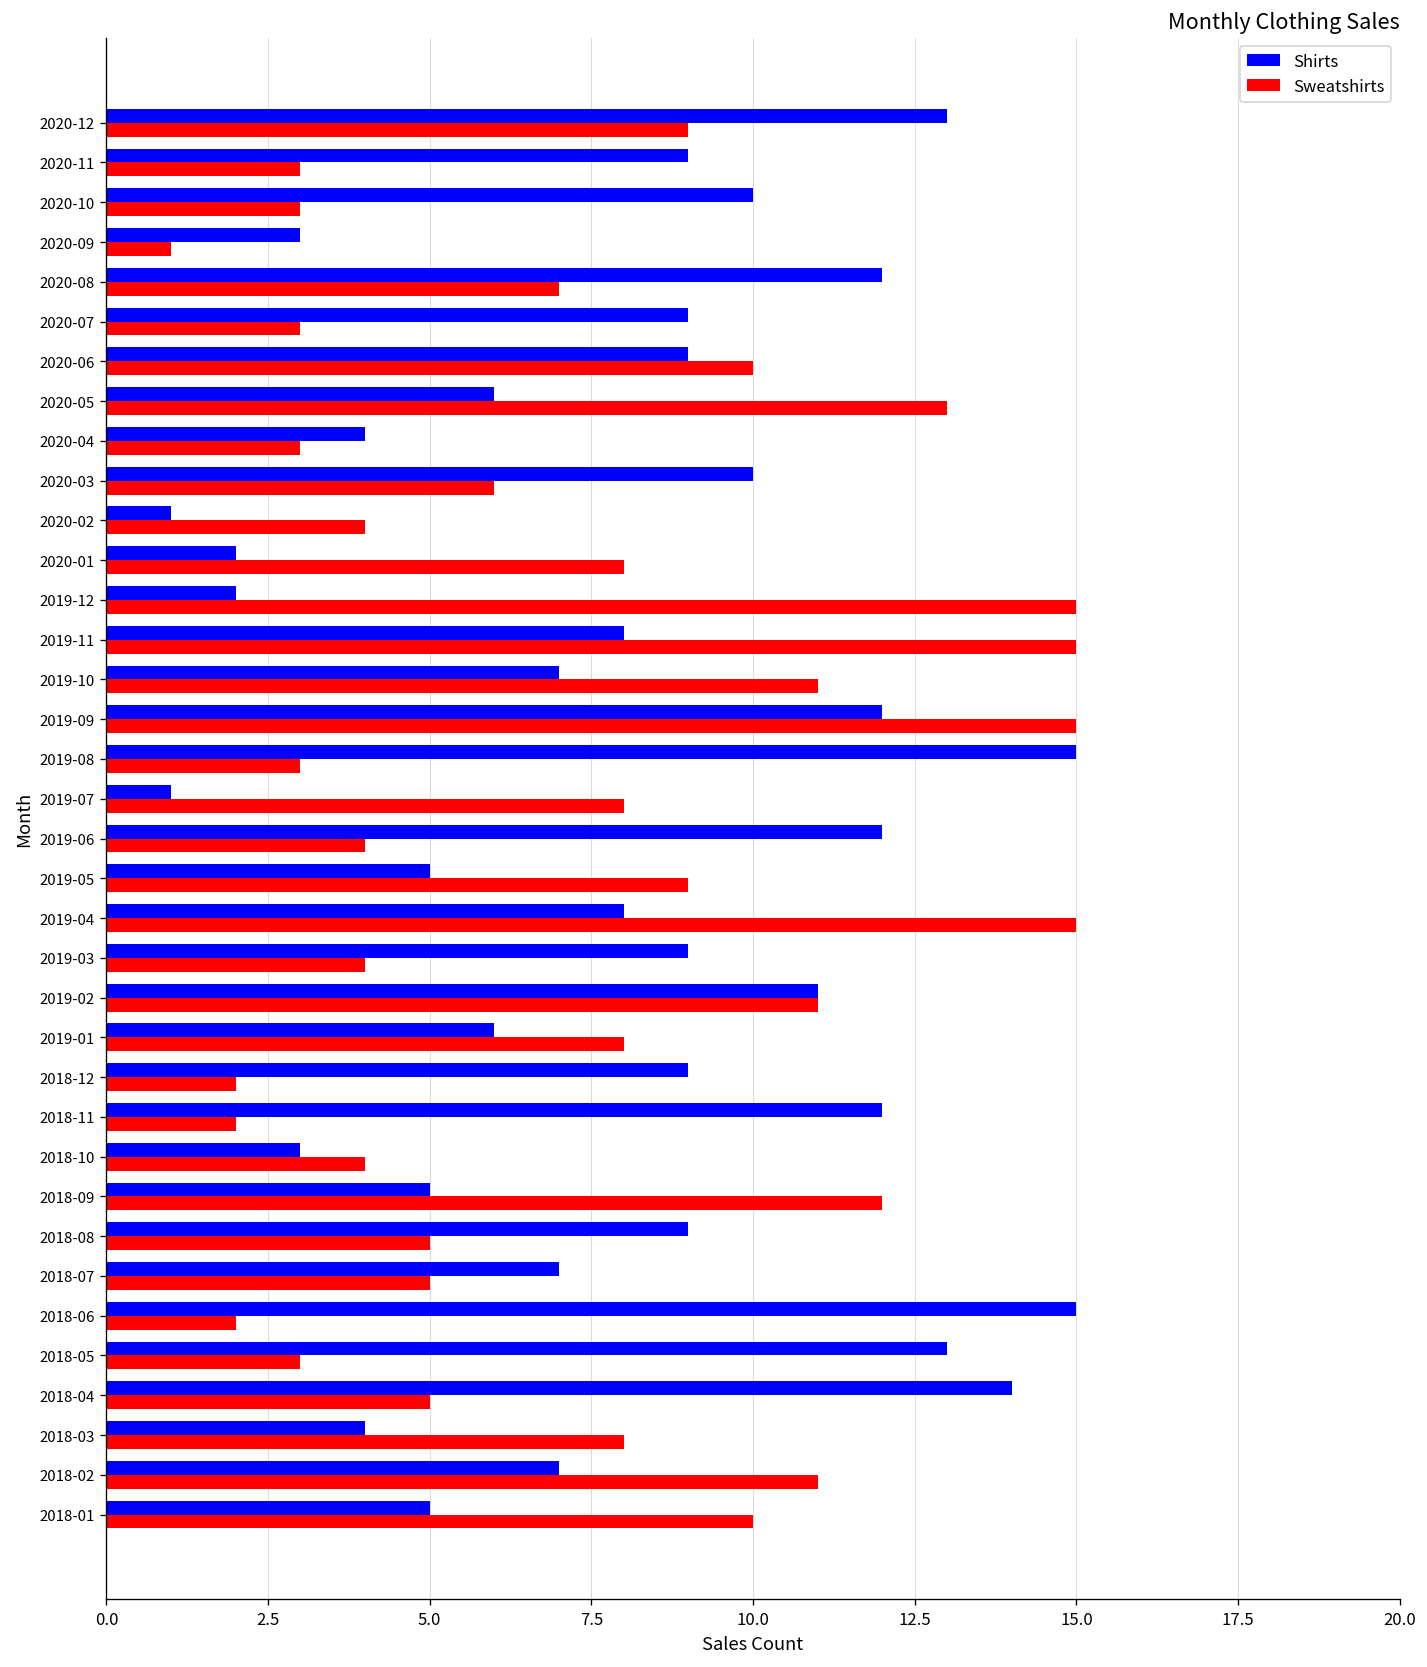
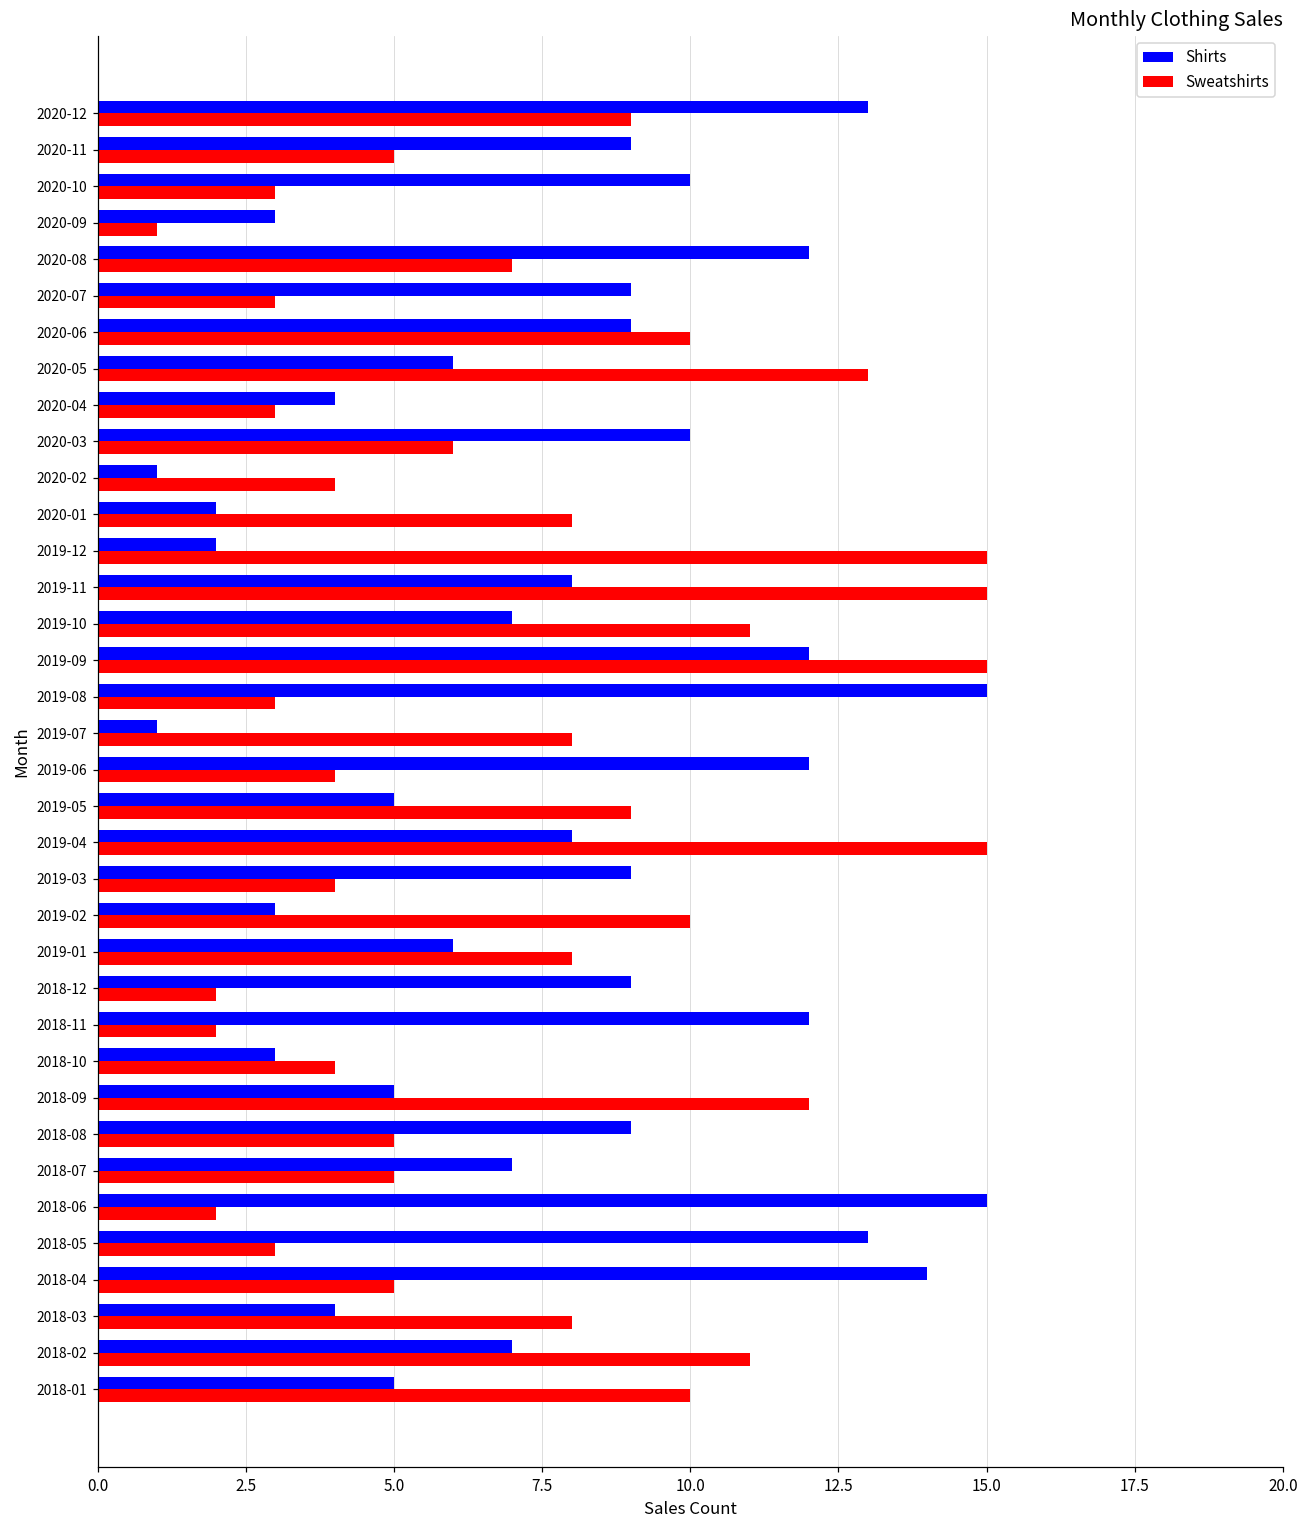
Sweatshirts, 2020-11: 3 -> 5
Shirts, 2019-02: 11 -> 3
Sweatshirts, 2019-02: 11 -> 10
